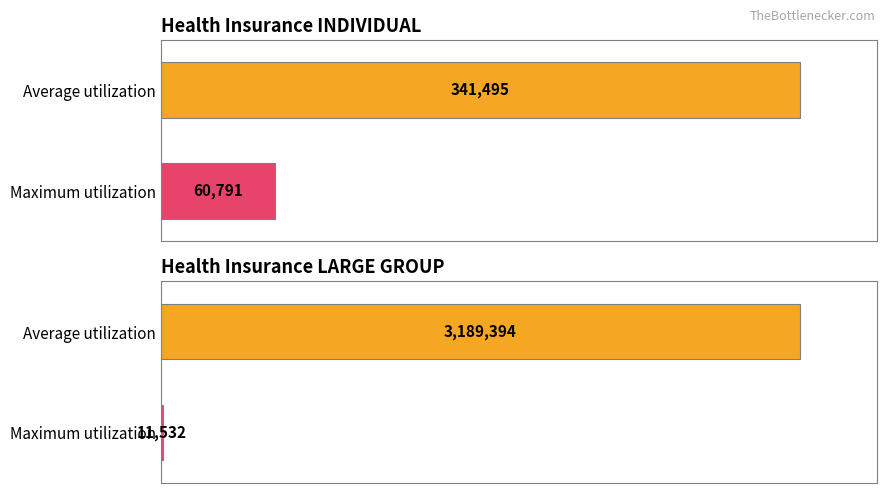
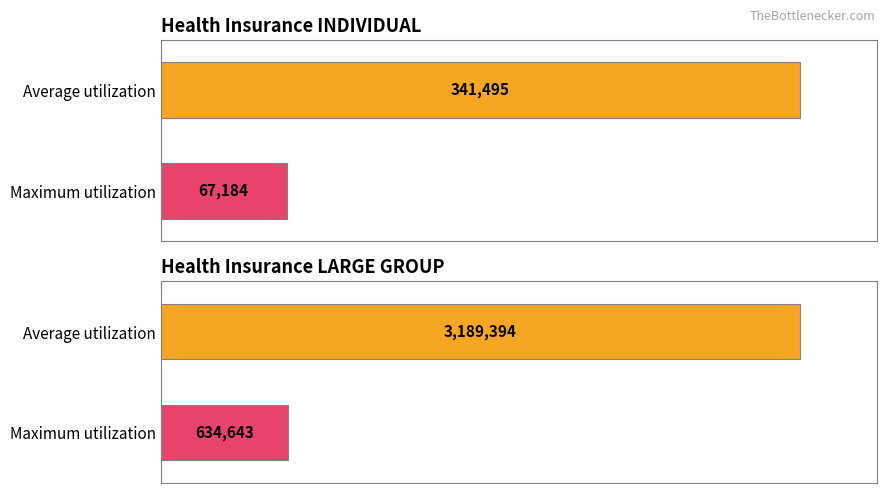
Health Insurance INDIVIDUAL, Maximum utilization: 60,791 -> 67,184
Health Insurance LARGE GROUP, Maximum utilization: 11,532 -> 634,643
